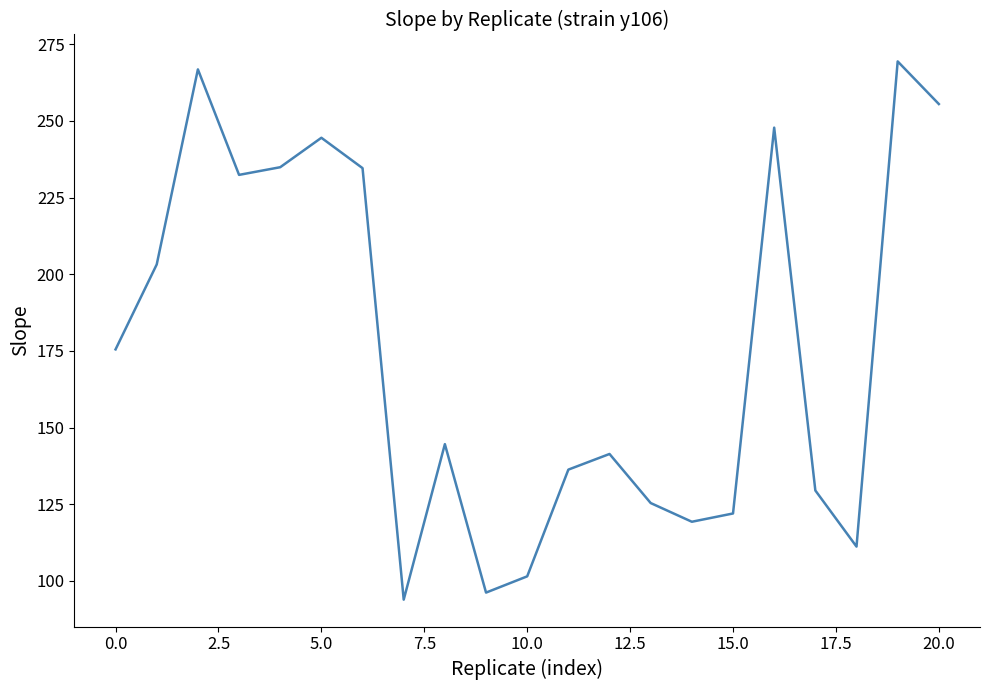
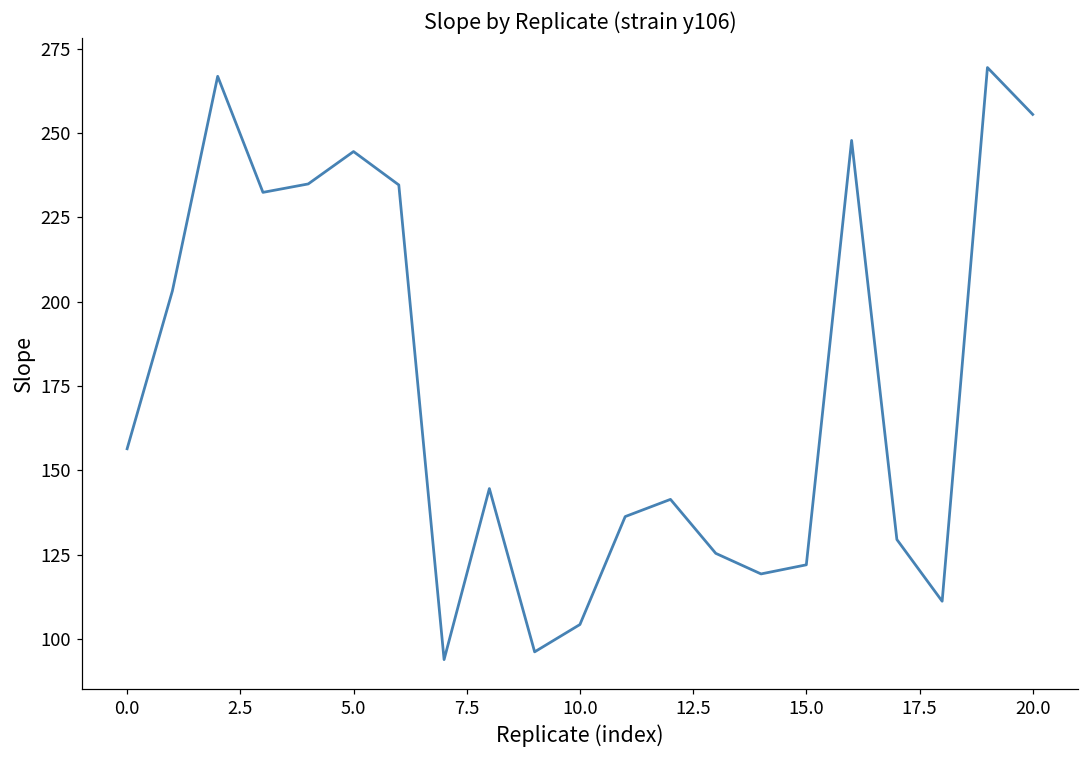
0.0: 176 -> 156
10.0: 102 -> 104
